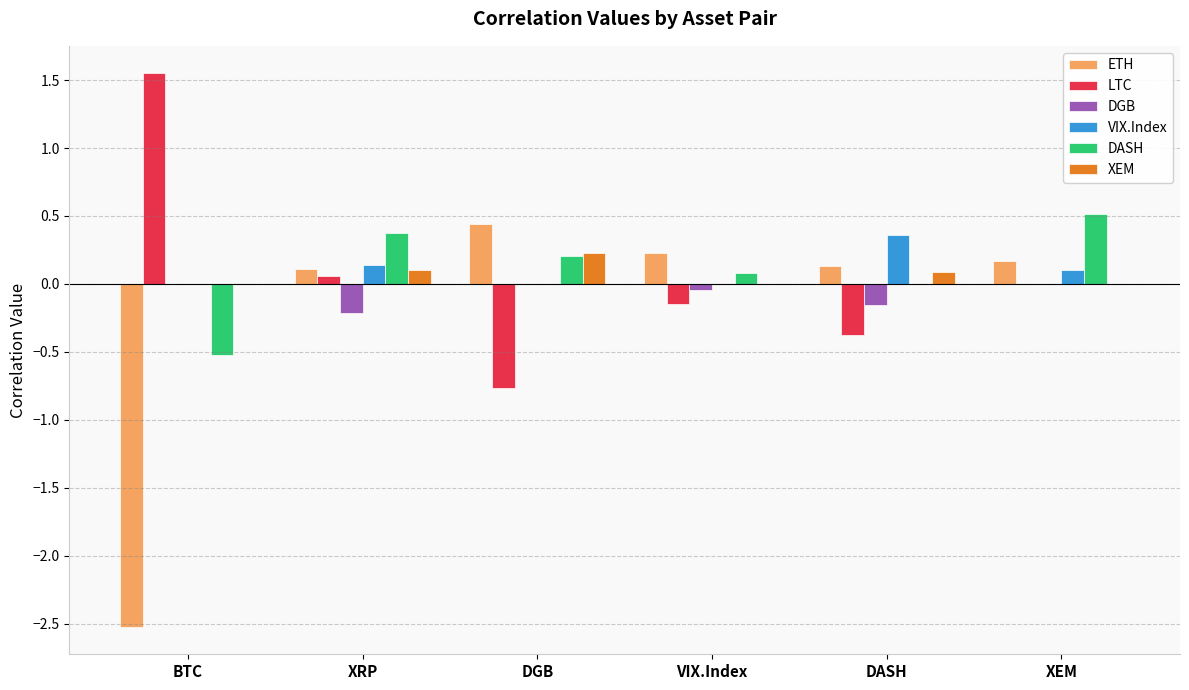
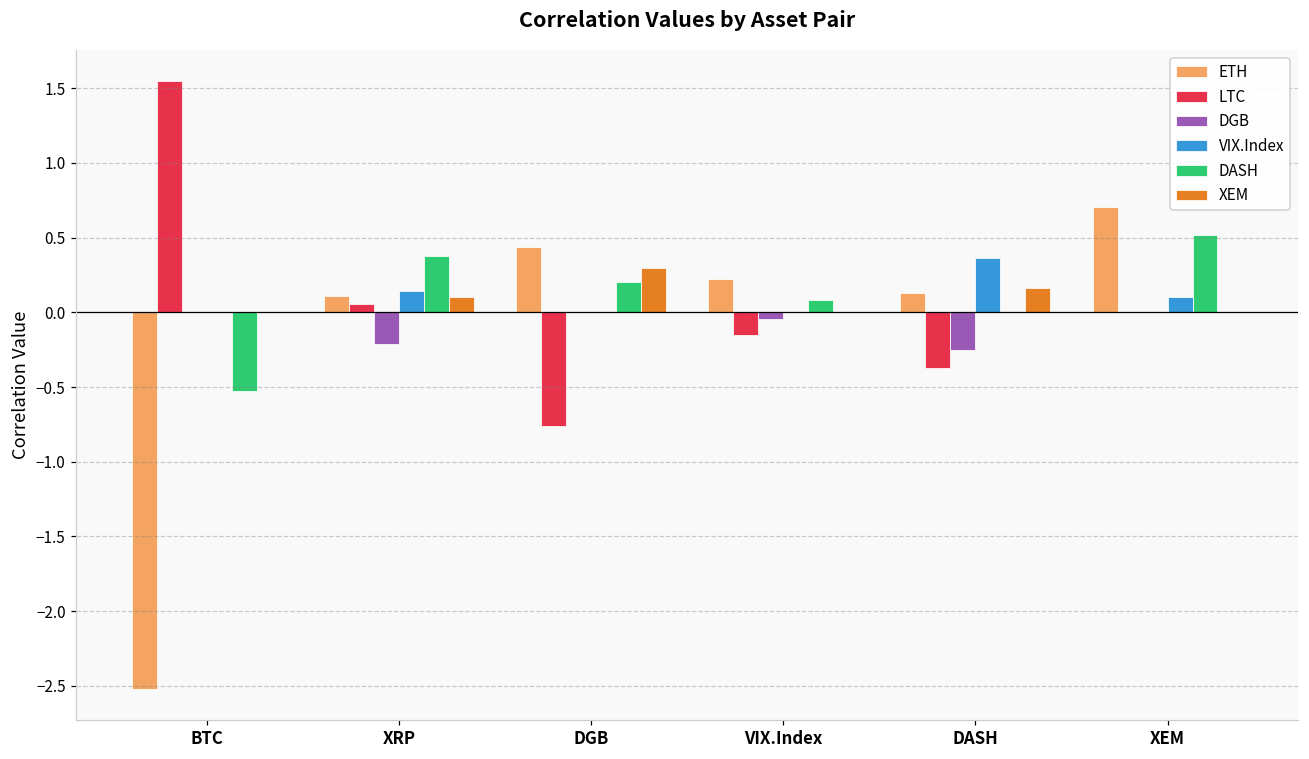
XEM, DGB: 0.23 -> 0.30
DGB, DASH: -0.15 -> -0.25
XEM, DASH: 0.09 -> 0.16
ETH, XEM: 0.17 -> 0.70
